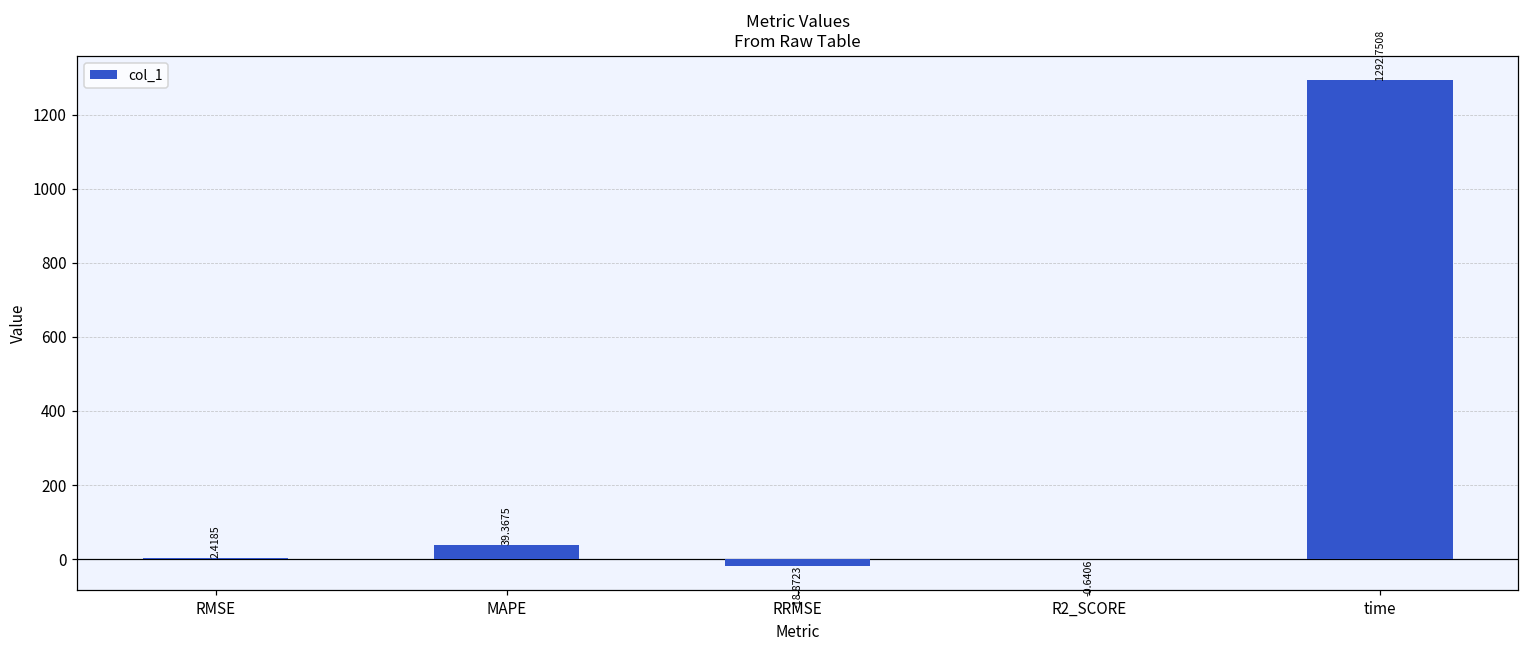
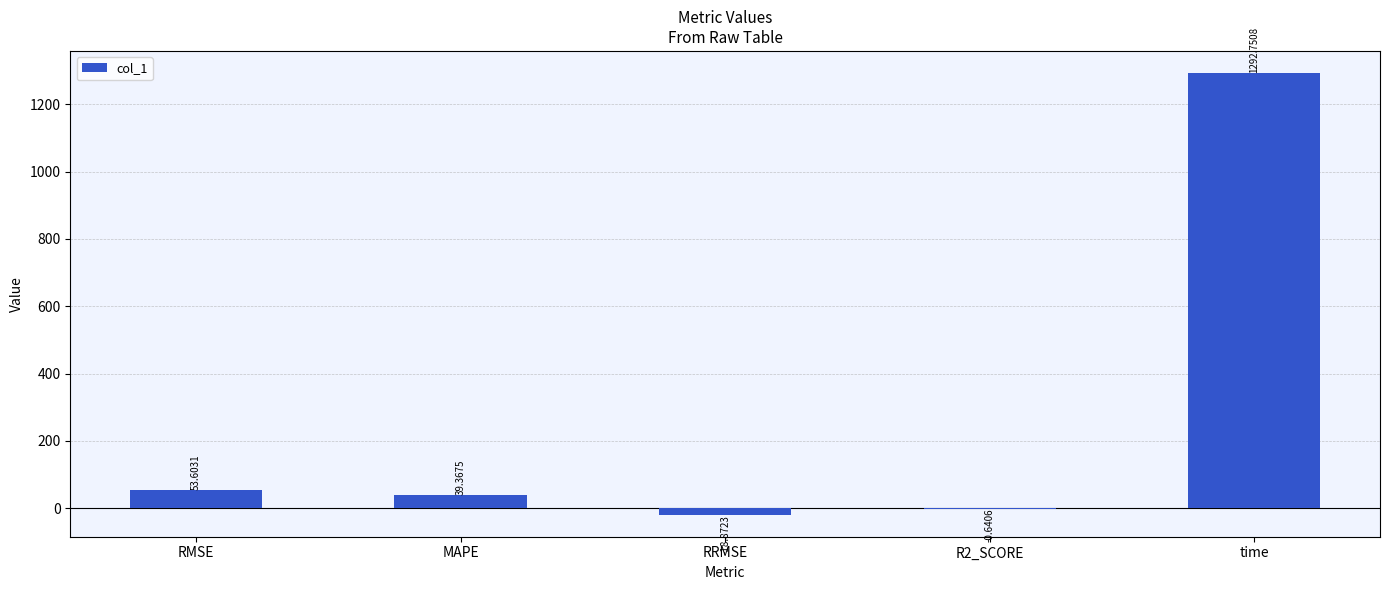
RMSE: 2.4185 -> 53.6031
